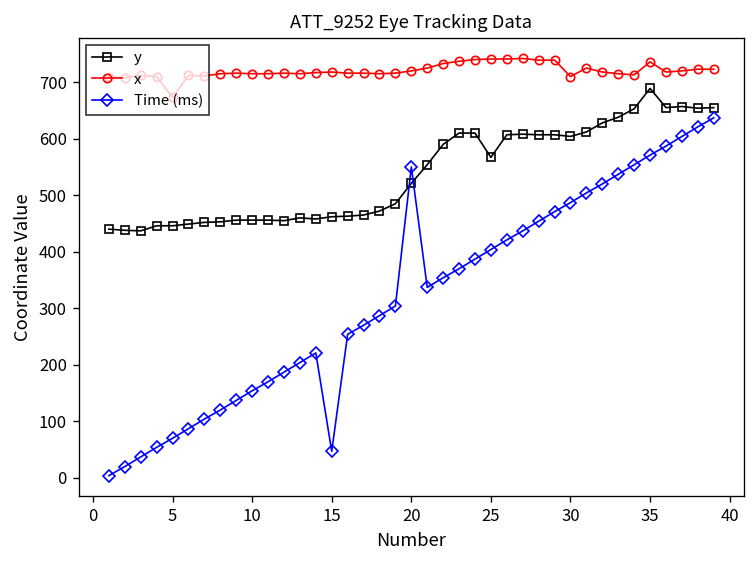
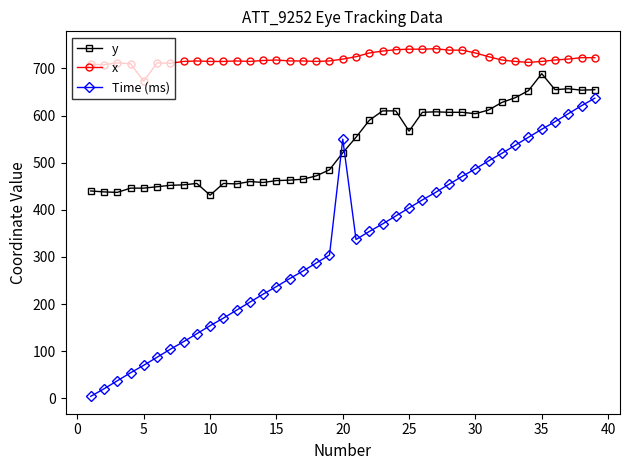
y, 10: 460 -> 430
Time (ms), 15: 50 -> 240
x, 30: 710 -> 730
x, 35: 740 -> 720
